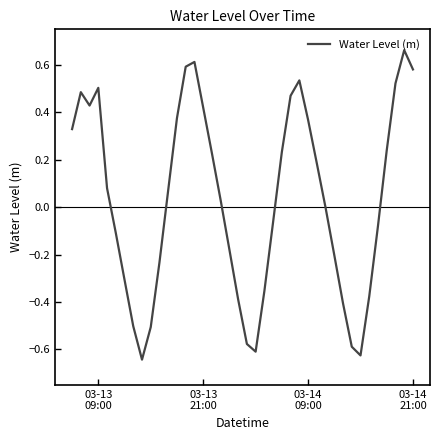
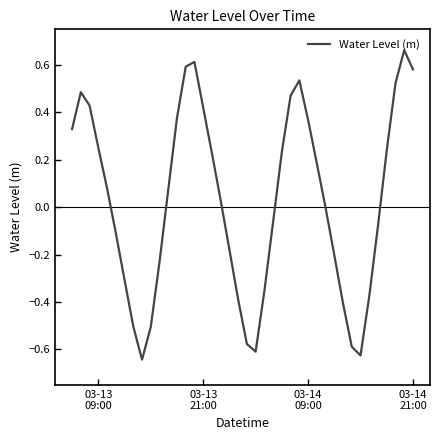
03-13 09:00: 0.50 -> 0.25
